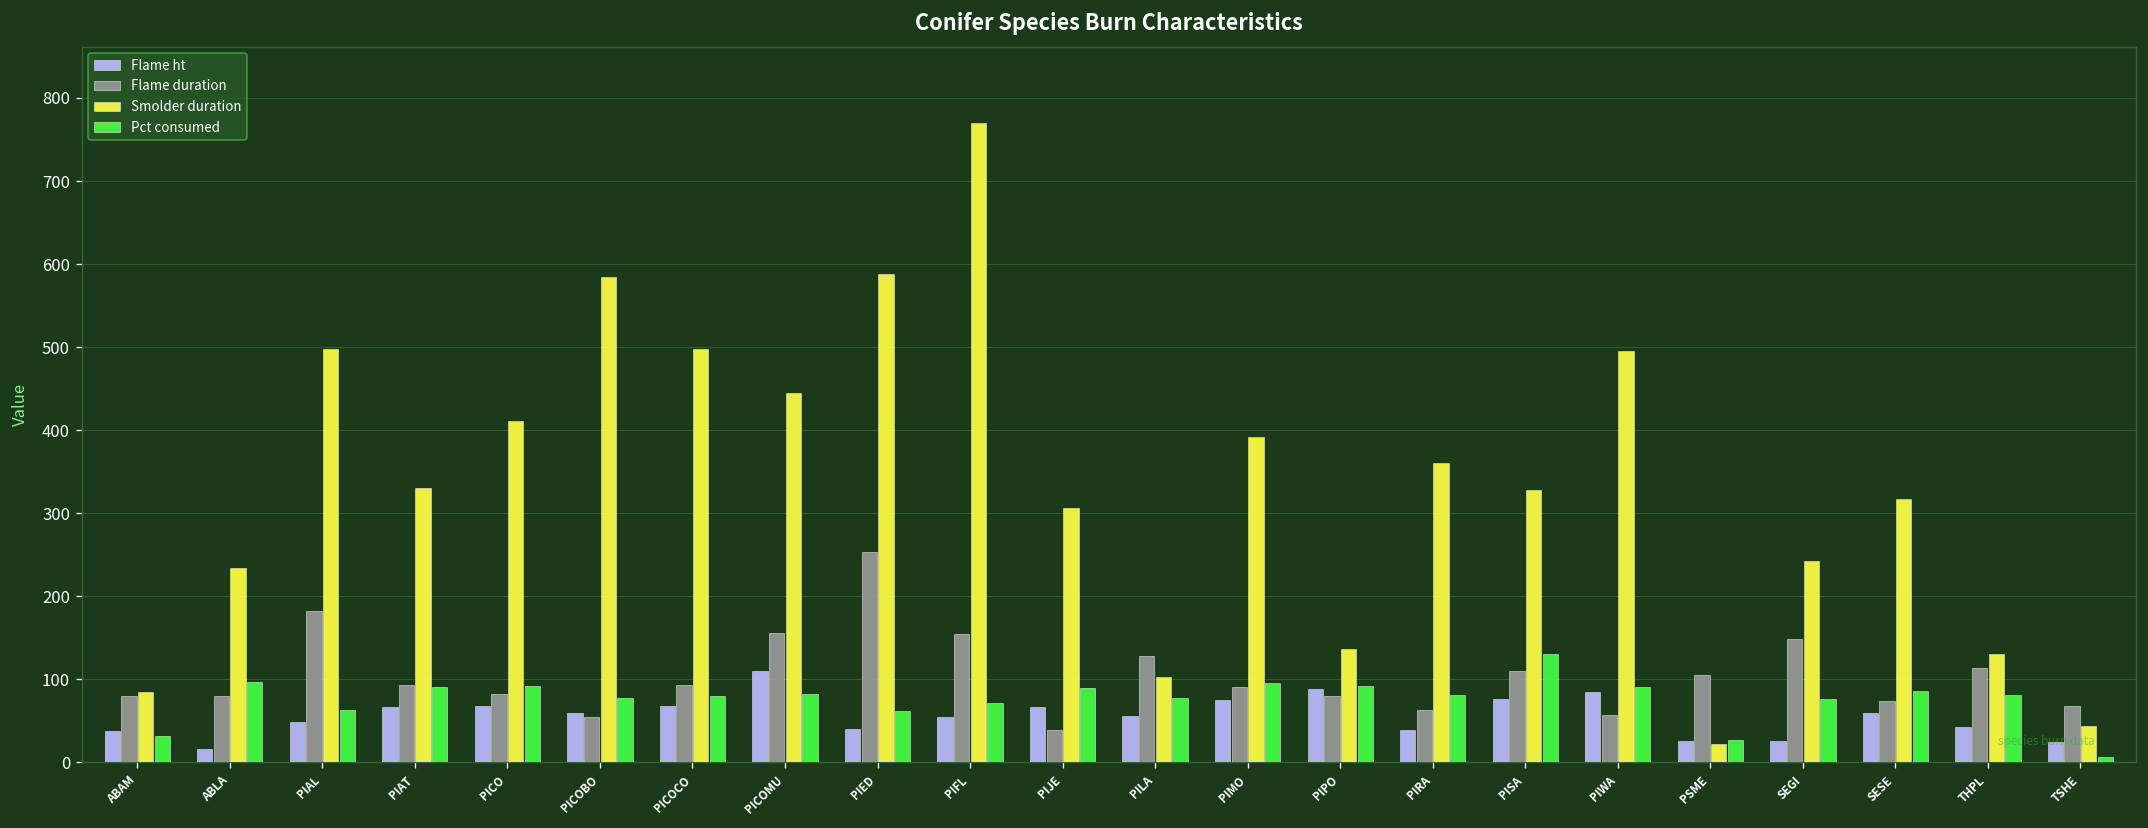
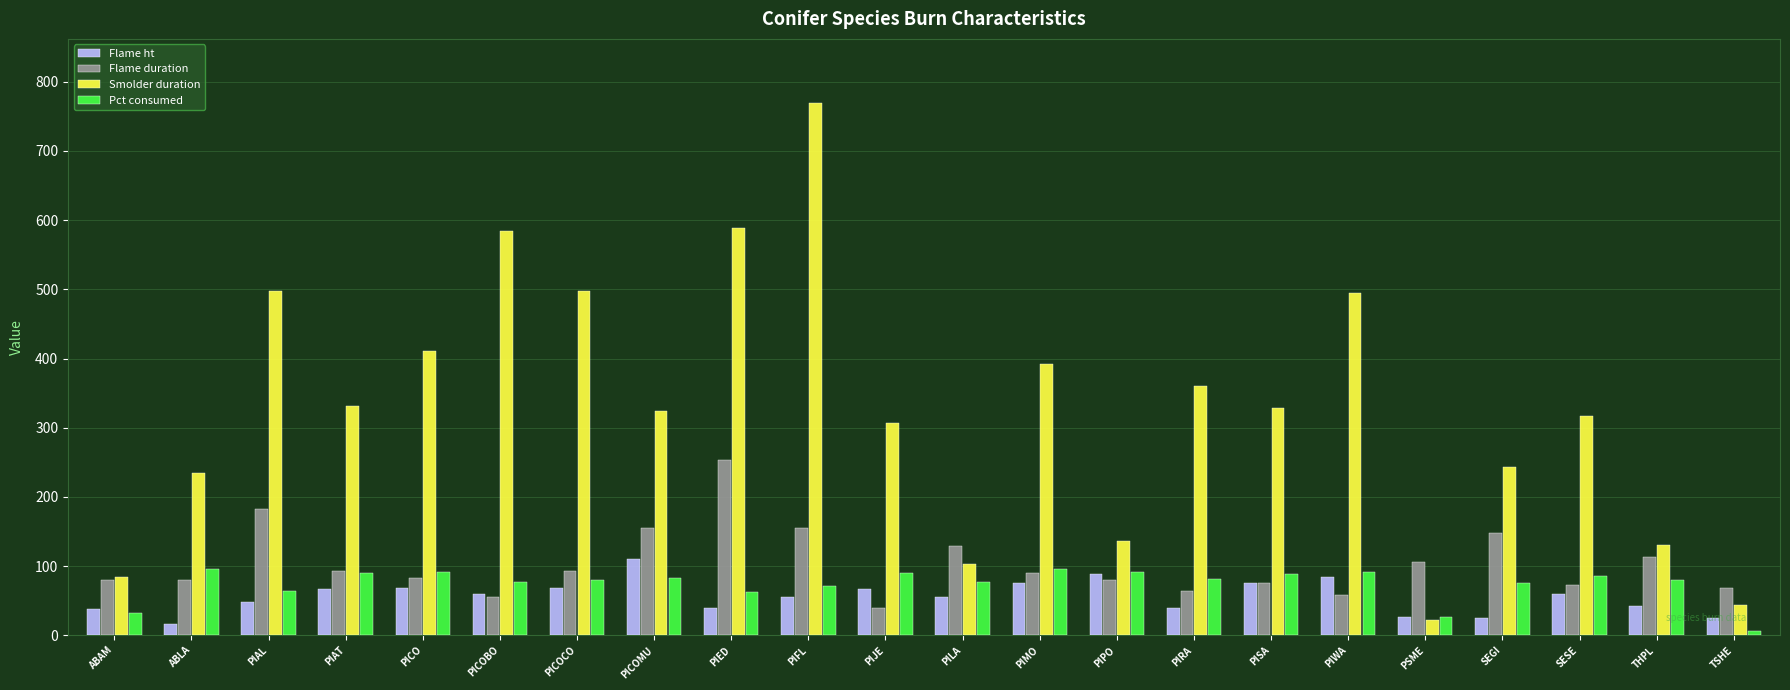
Smolder duration, PICOMU: 440 -> 320
Flame duration, PISA: 110 -> 80
Pct consumed, PISA: 130 -> 90
